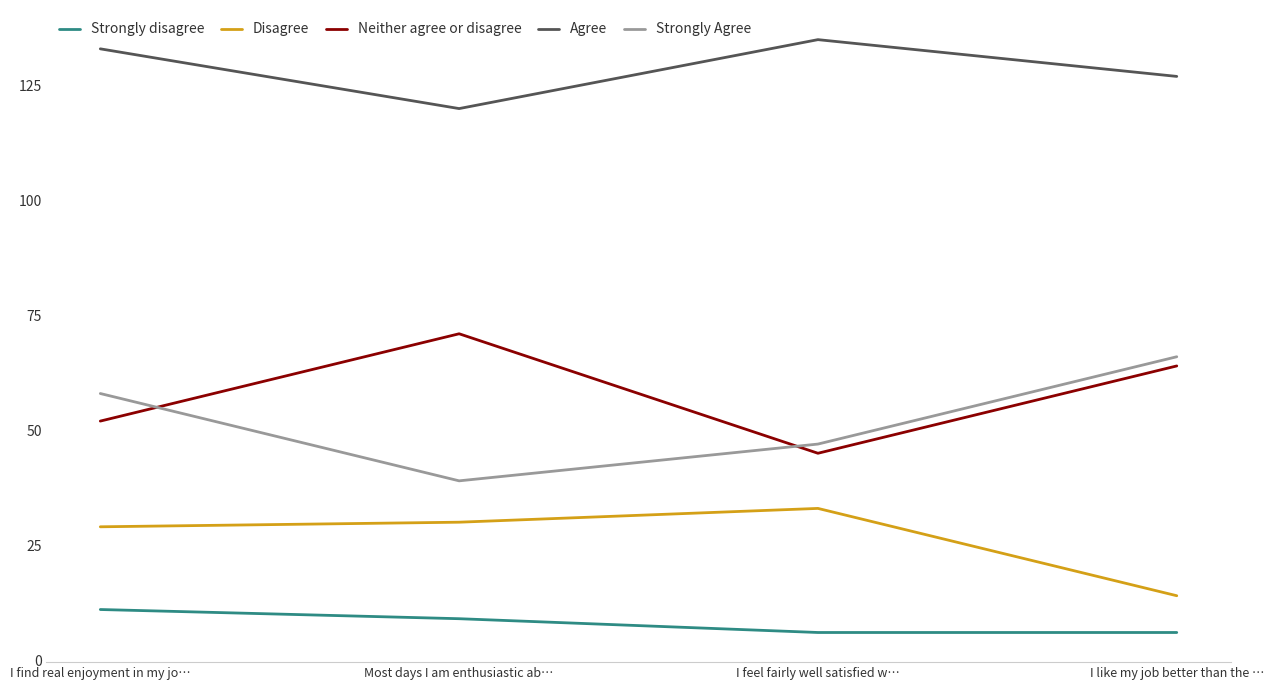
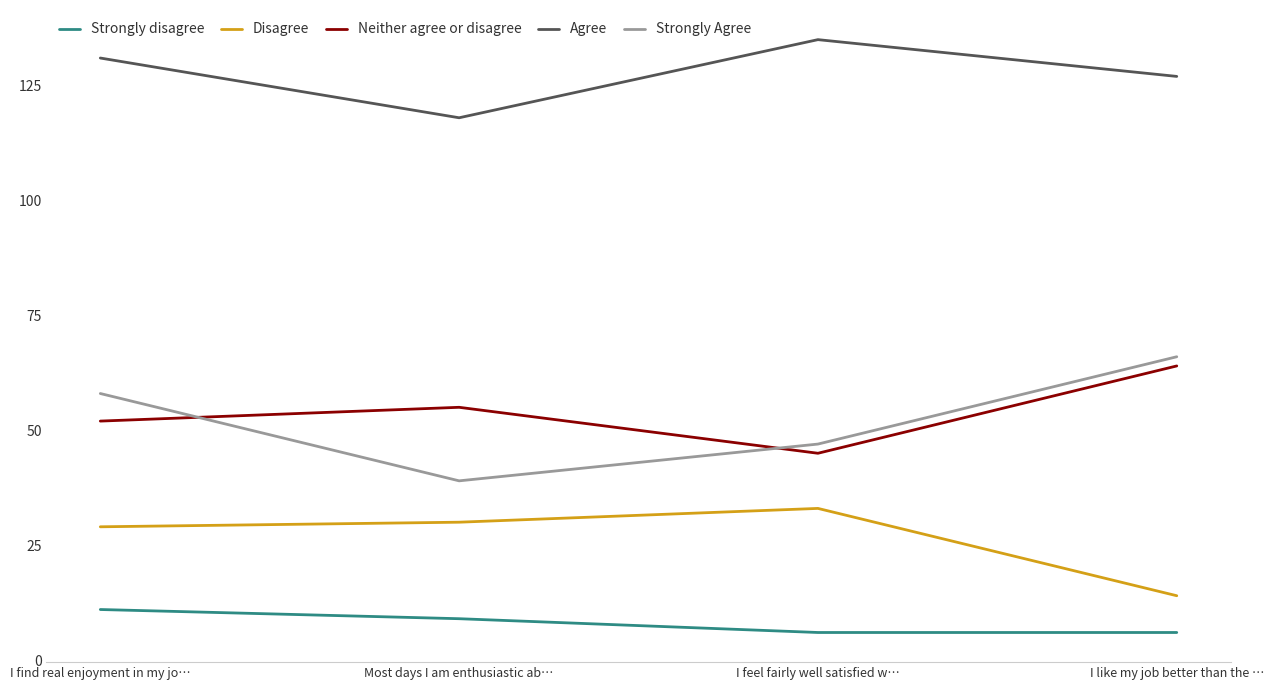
Agree, I find real enjoyment in my jo…: 133 -> 131
Neither agree or disagree, Most days I am enthusiastic ab…: 71 -> 55
Agree, Most days I am enthusiastic ab…: 120 -> 118
